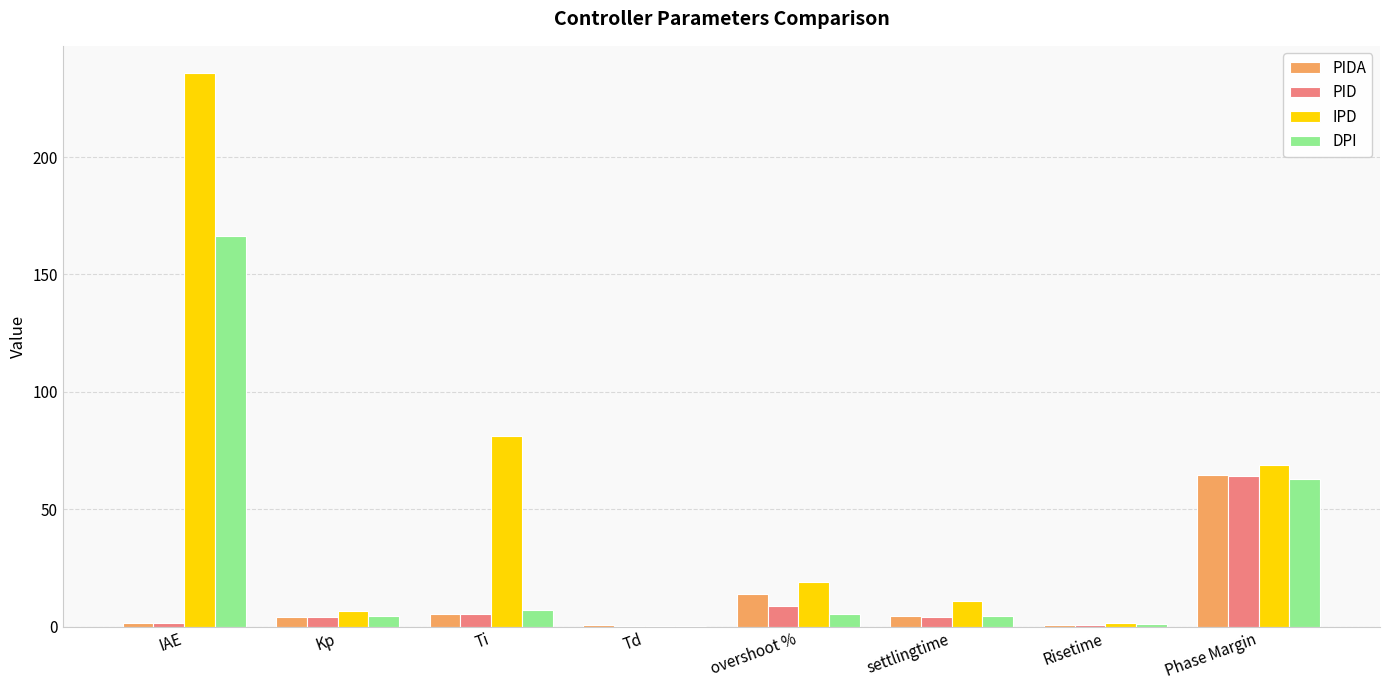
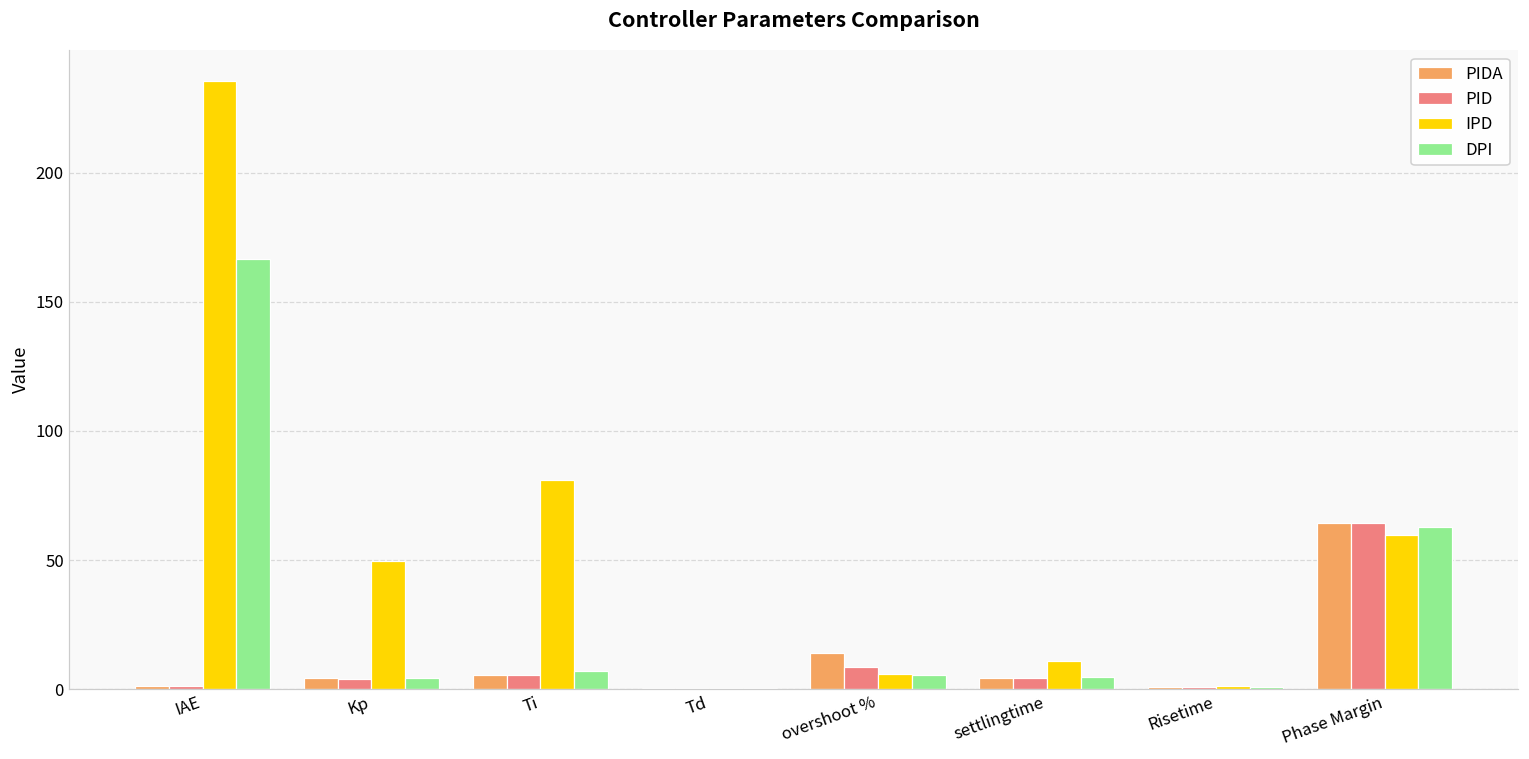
IPD, Kp: 7 -> 49
IPD, overshoot %: 19 -> 6
IPD, Phase Margin: 69 -> 60
